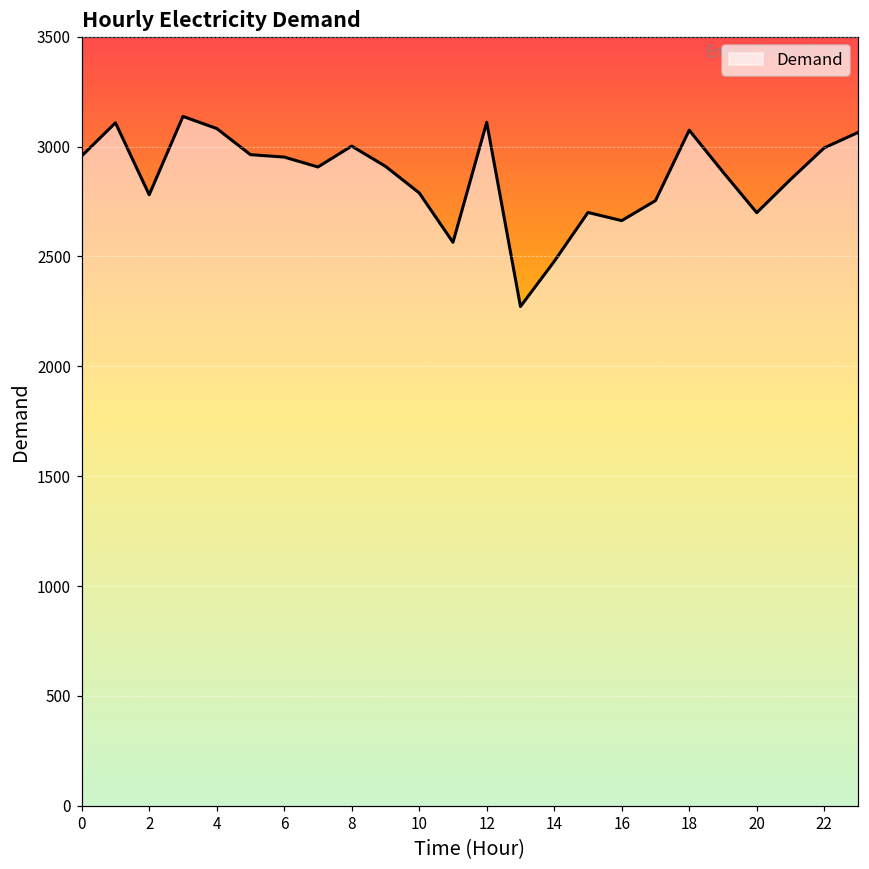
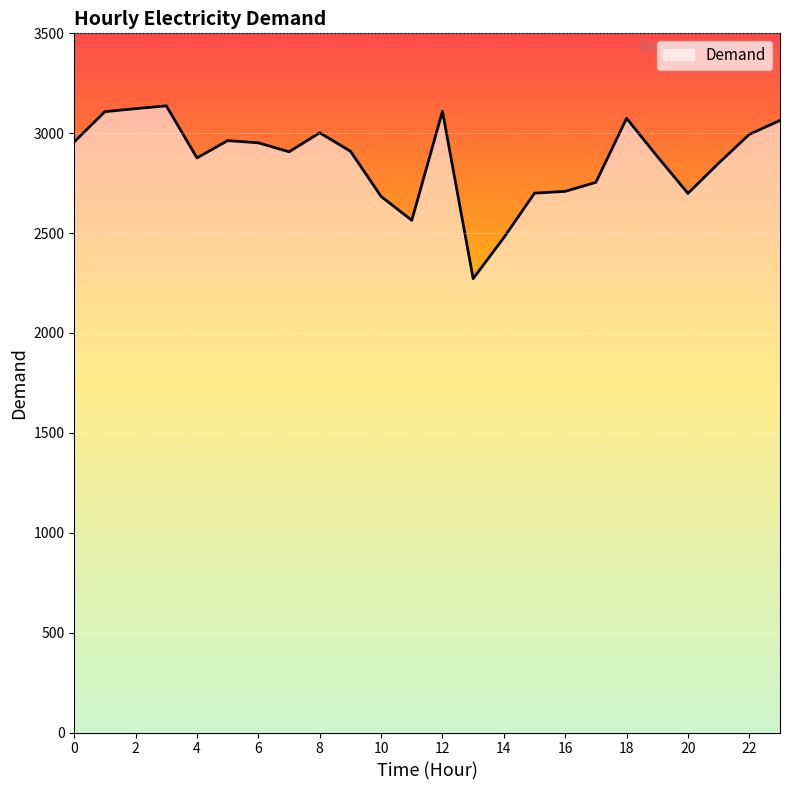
2: 2780 -> 3120
4: 3080 -> 2880
10: 2790 -> 2680
16: 2660 -> 2710
